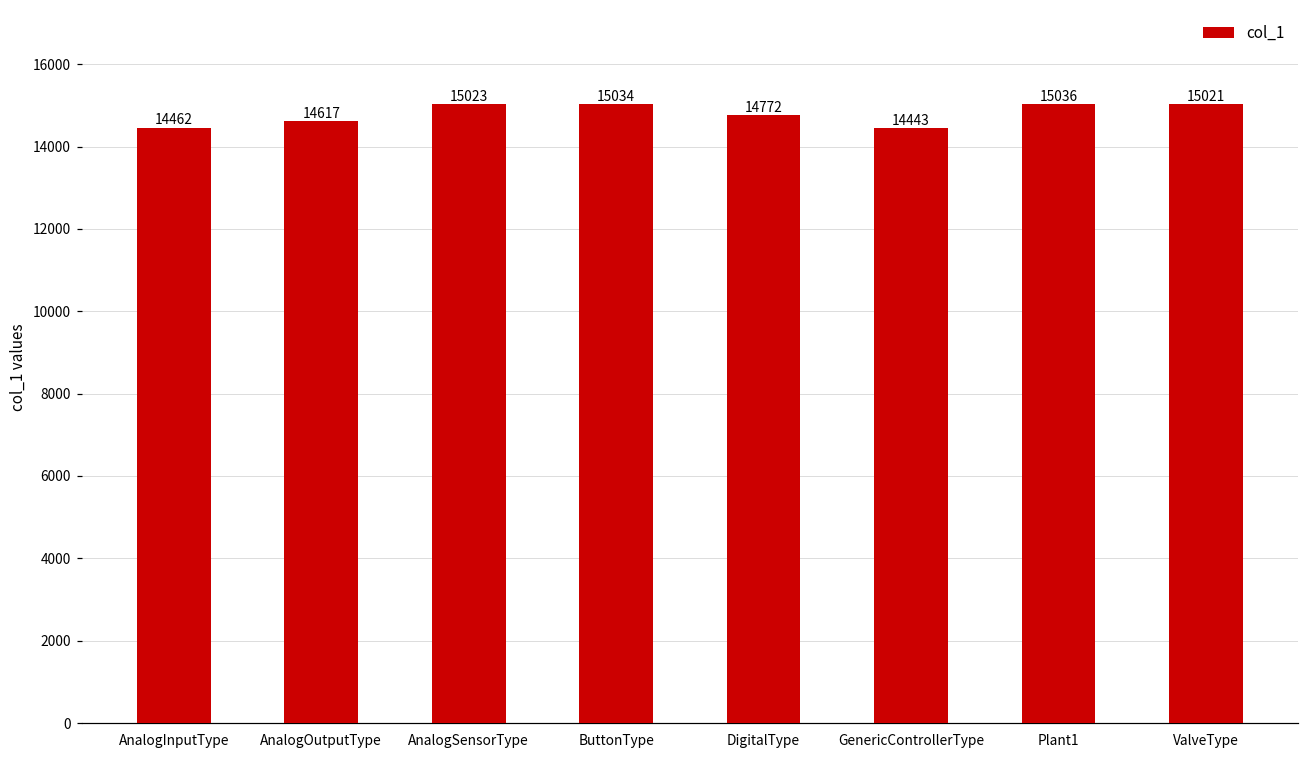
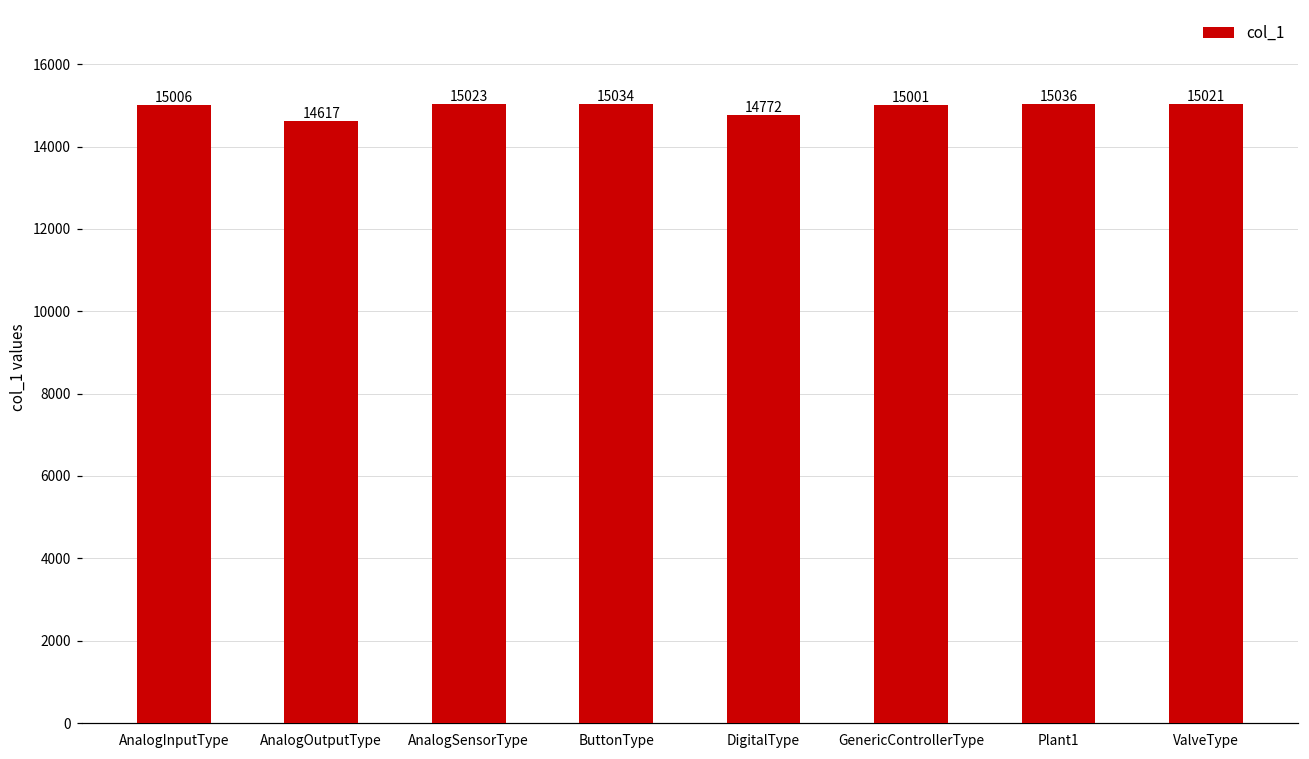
AnalogInputType: 14462 -> 15006
GenericControllerType: 14443 -> 15001
